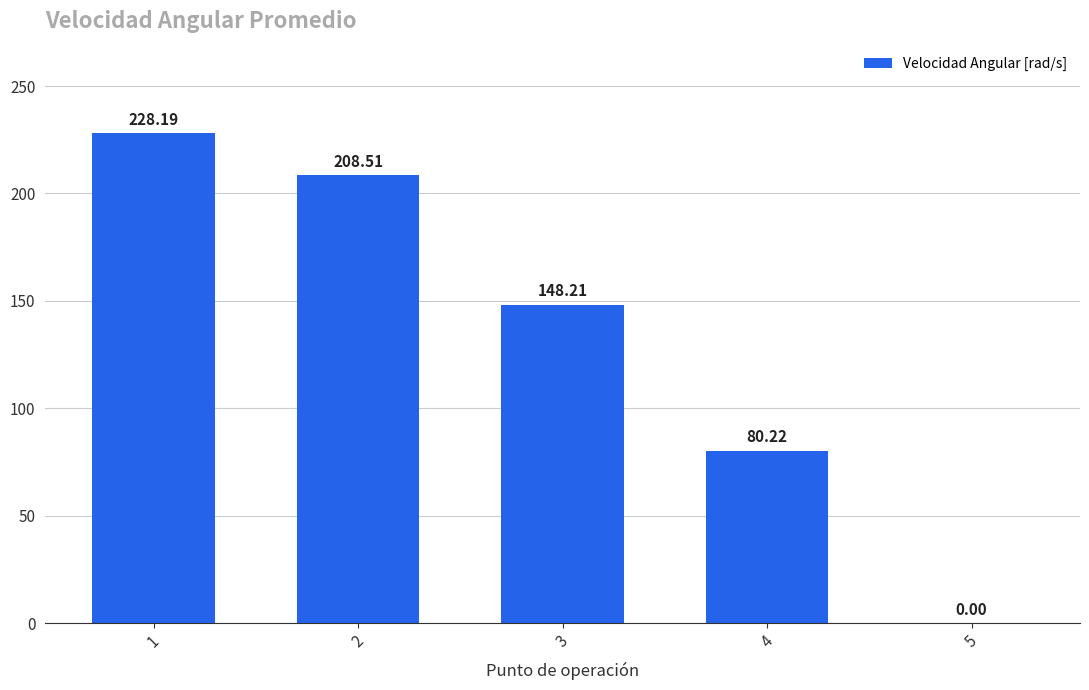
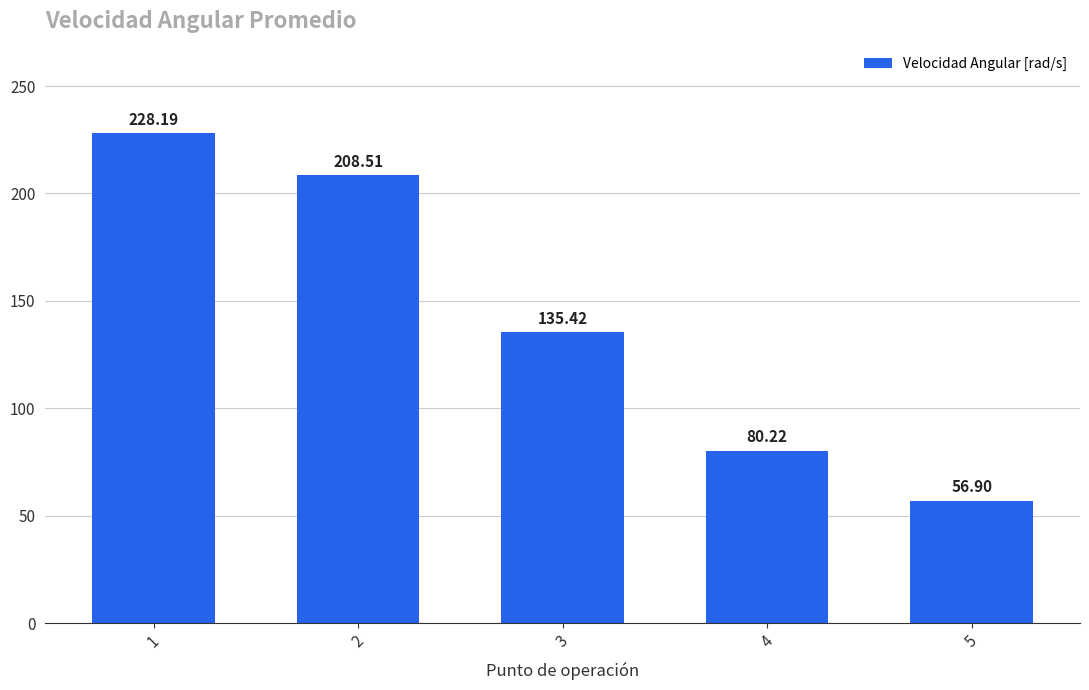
3: 148.21 -> 135.42
5: 0.00 -> 56.90
